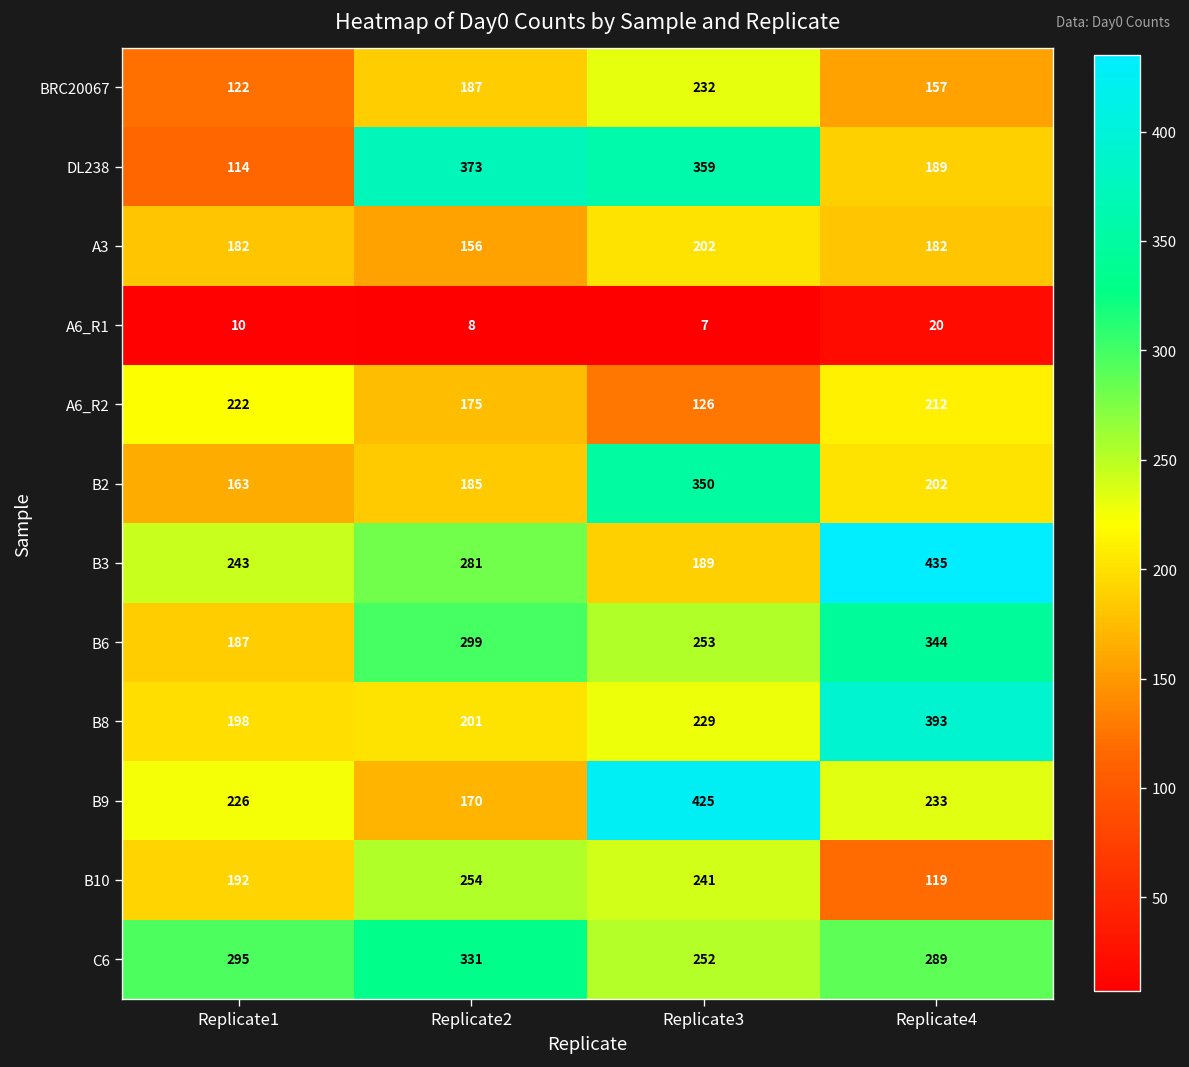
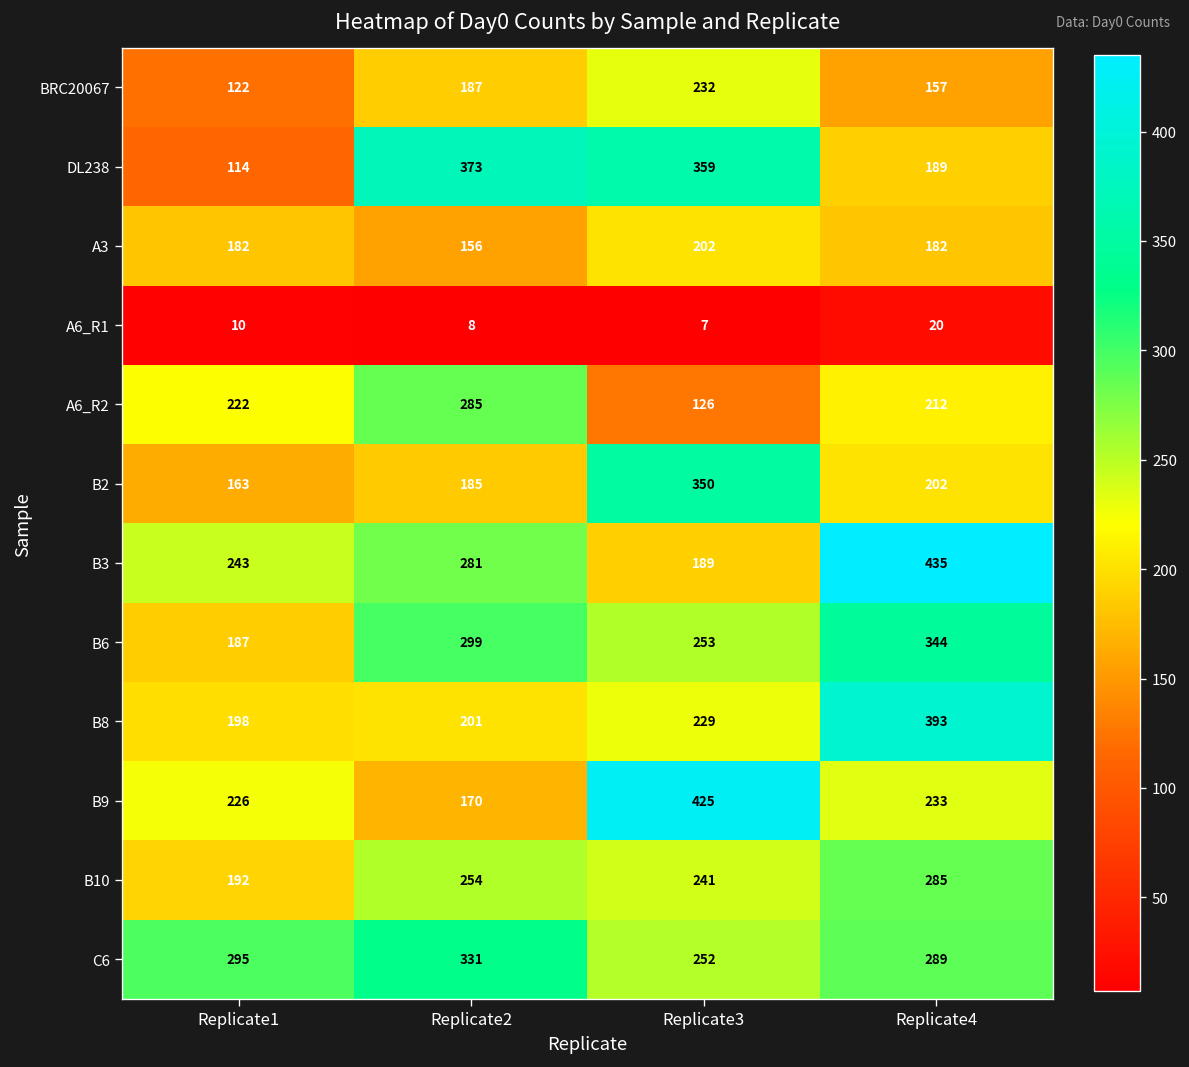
A6_R2, Replicate2: 175 -> 285
B10, Replicate4: 119 -> 285
